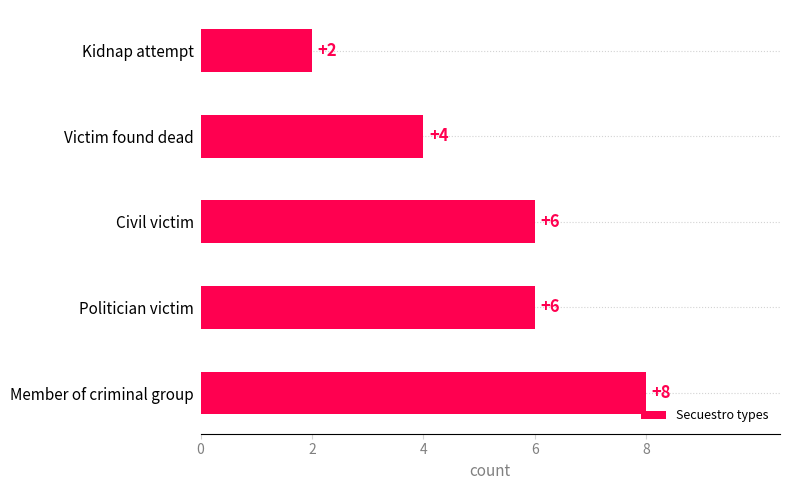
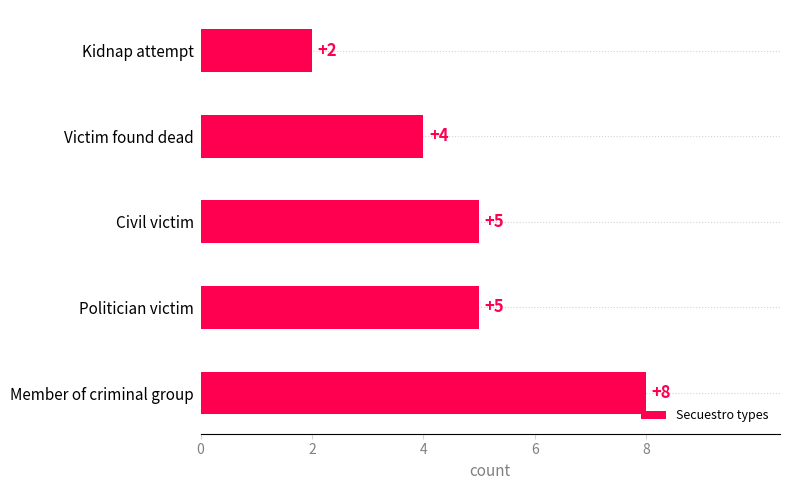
Civil victim: +6 -> +5
Politician victim: +6 -> +5
